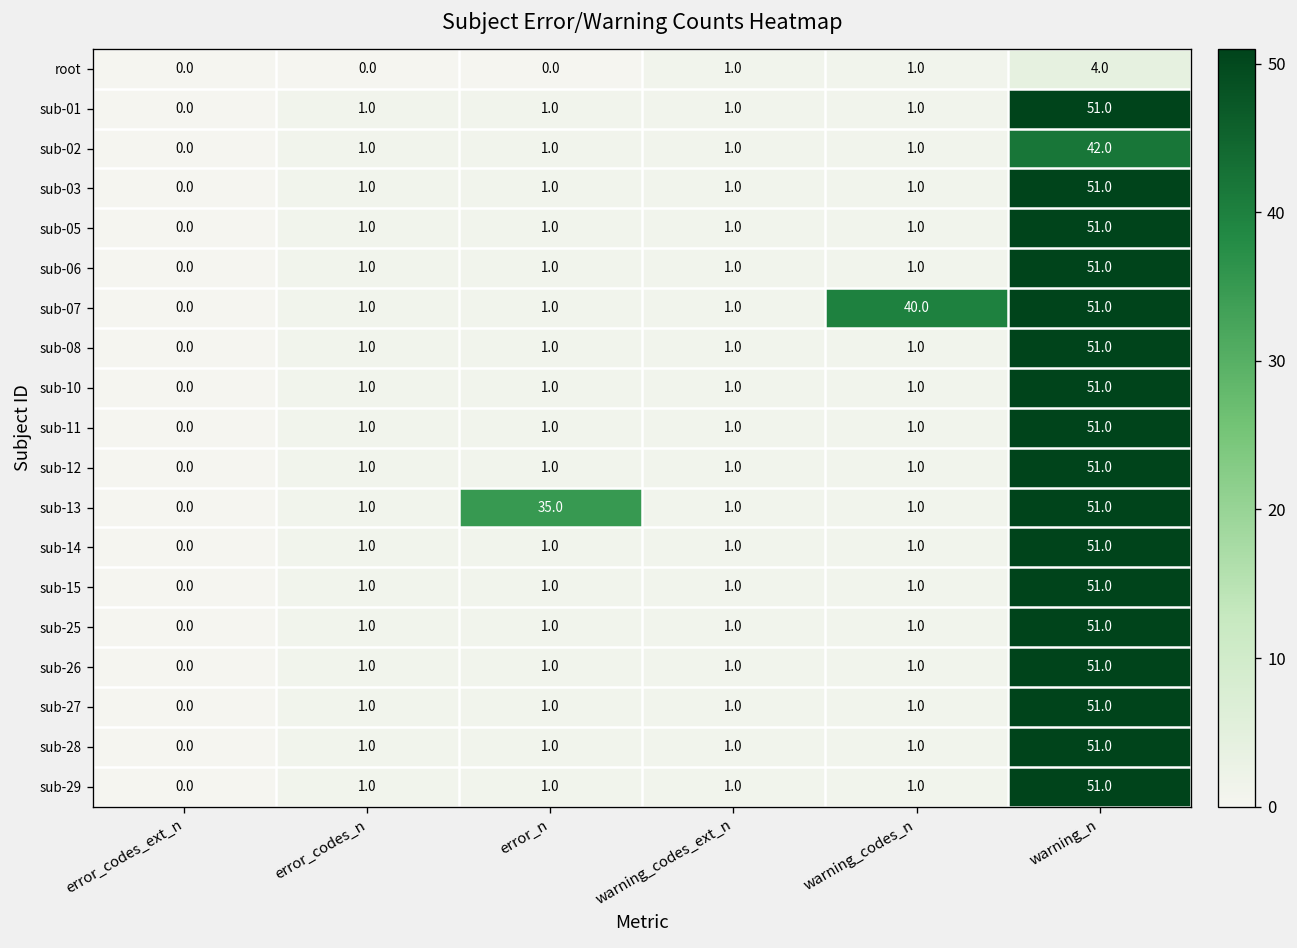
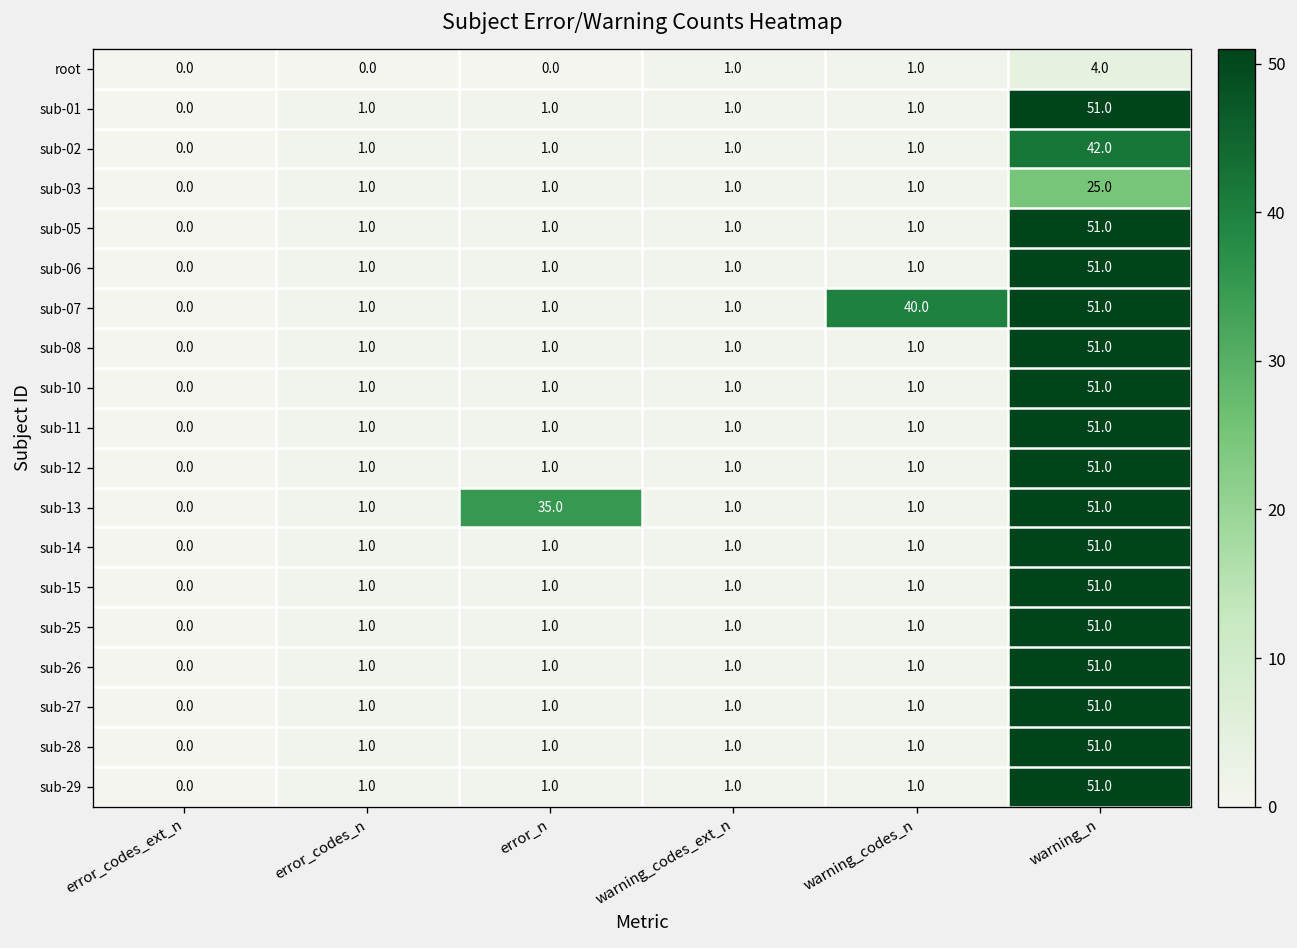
sub-03, warning_n: 51.0 -> 25.0
